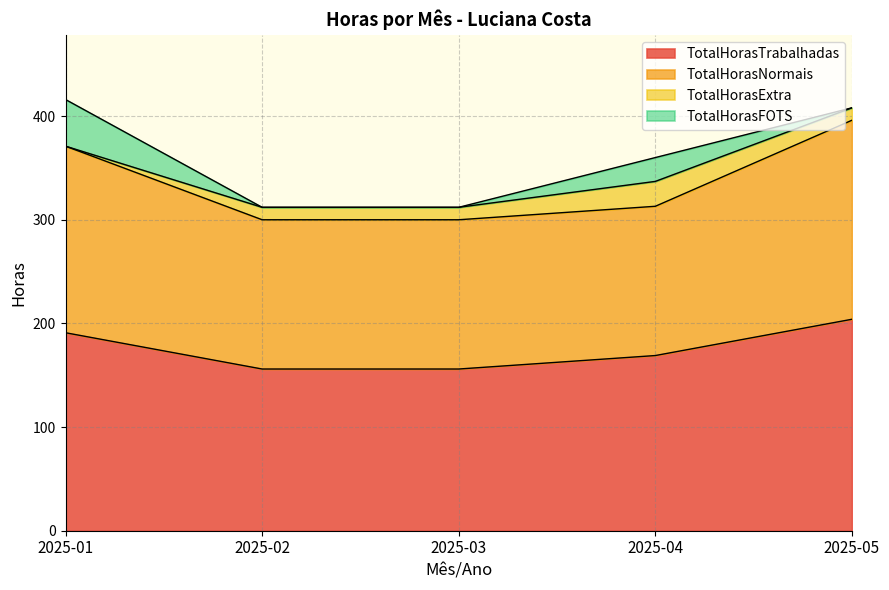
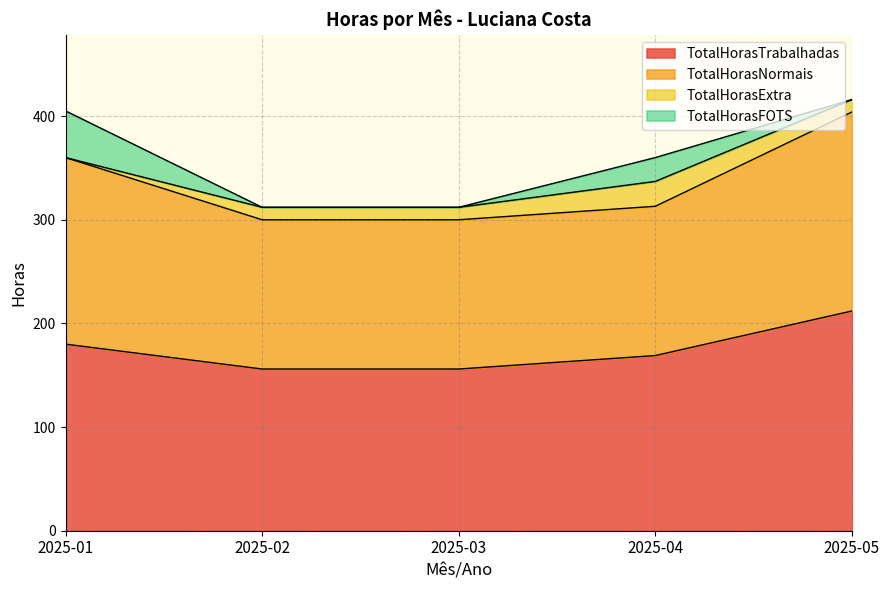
TotalHorasTrabalhadas, 2025-01: 191 -> 180
TotalHorasTrabalhadas, 2025-05: 204 -> 212
